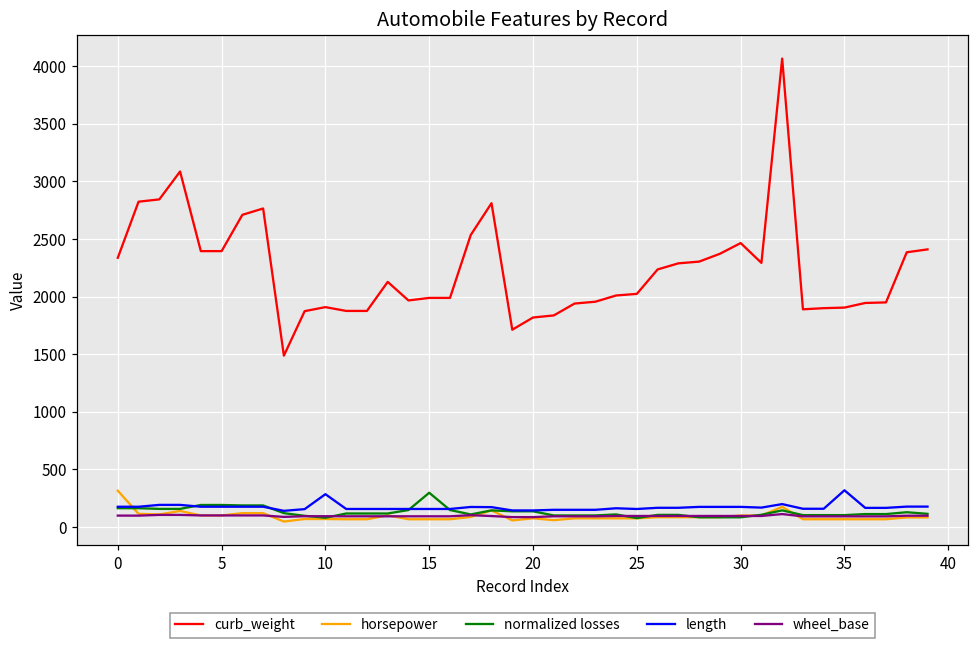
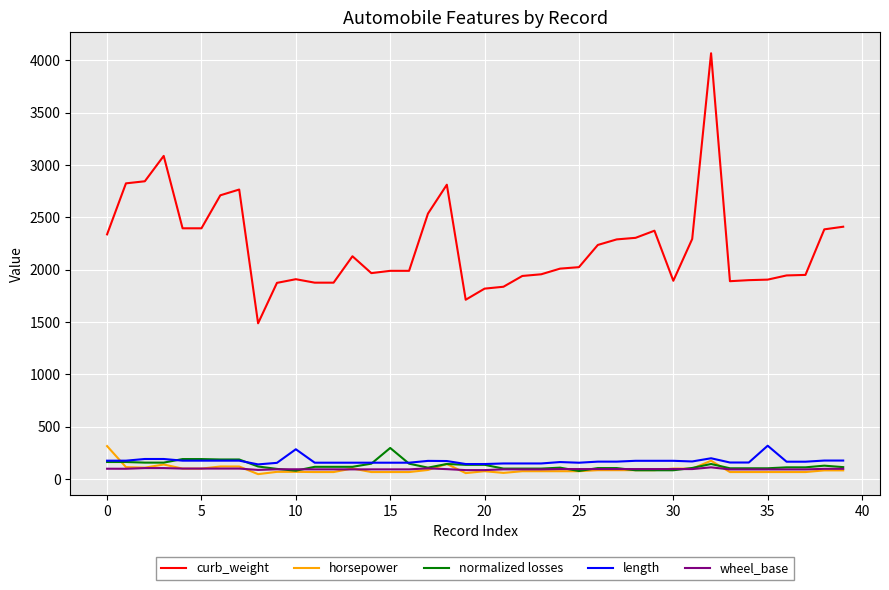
curb_weight, 30: 2470 -> 1890
